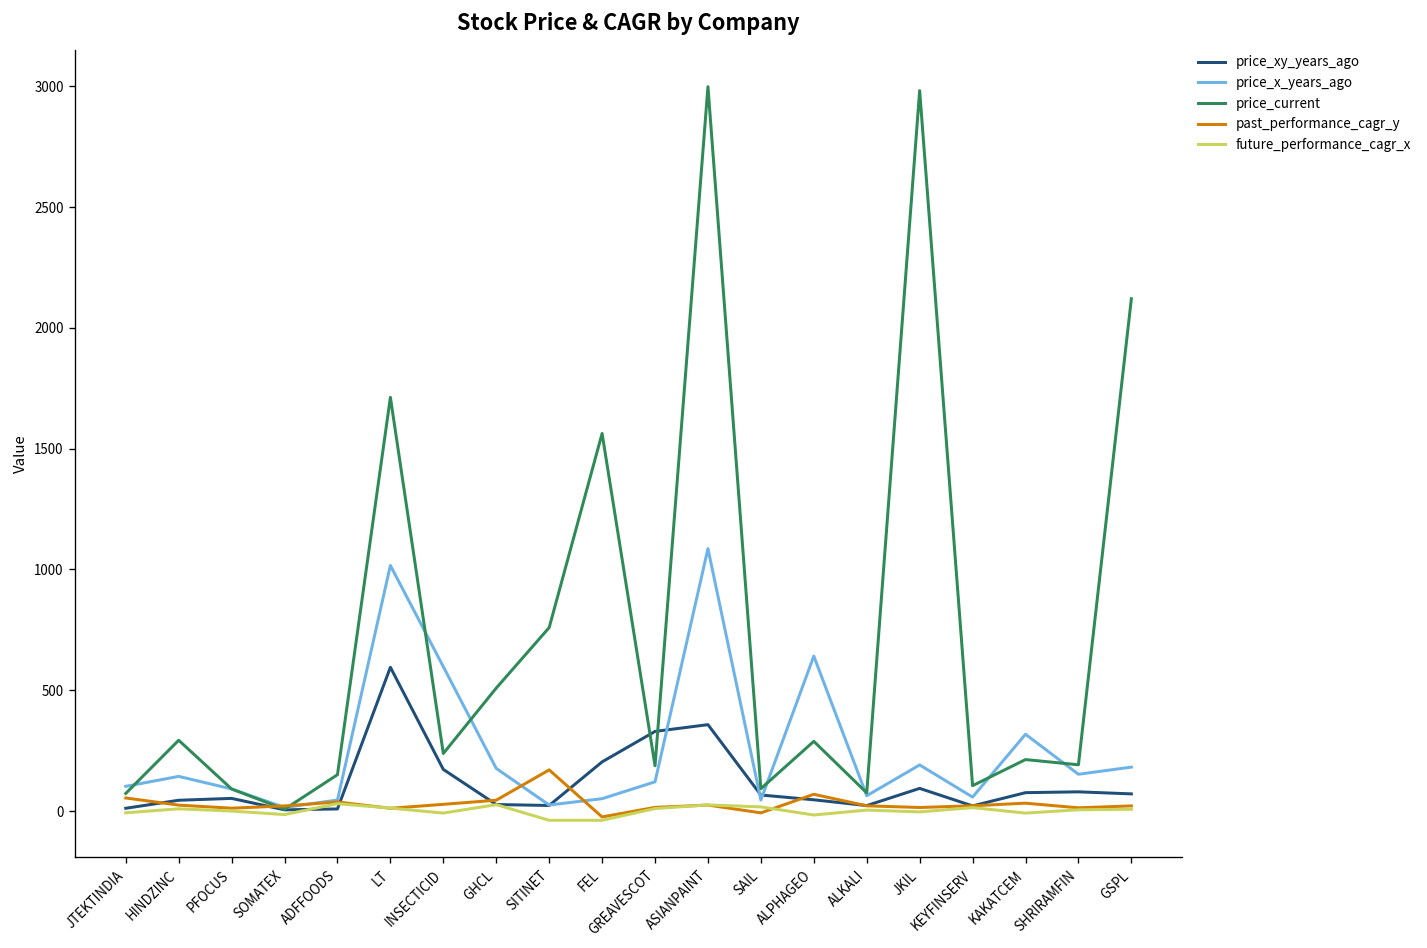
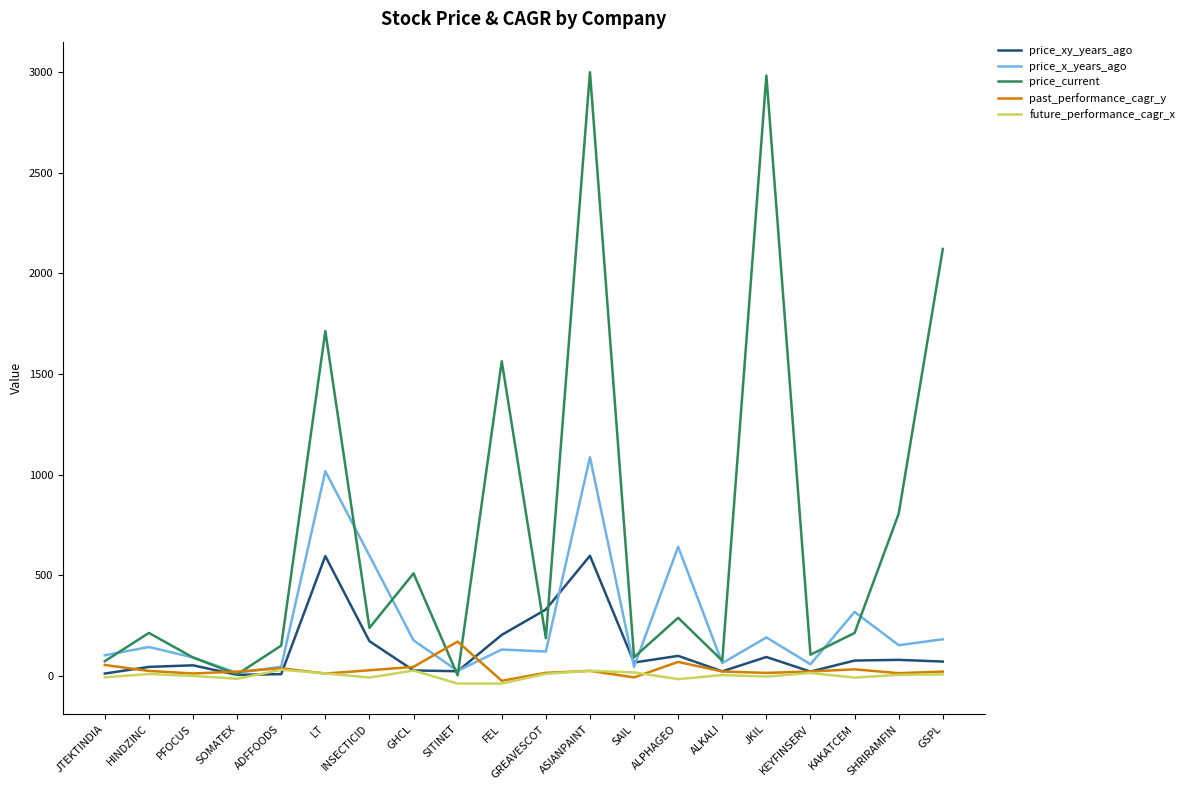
price_current, HINDZINC: 290 -> 210
price_current, SITINET: 760 -> 0
price_x_years_ago, FEL: 50 -> 130
price_xy_years_ago, ASIANPAINT: 360 -> 600
price_xy_years_ago, ALPHAGEO: 50 -> 100
price_current, SHRIRAMFIN: 190 -> 810
